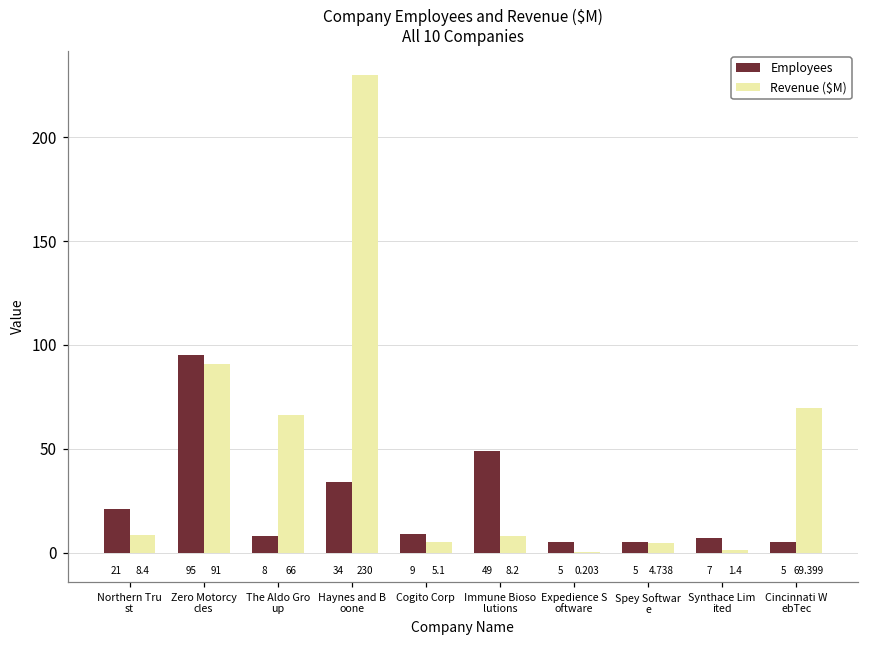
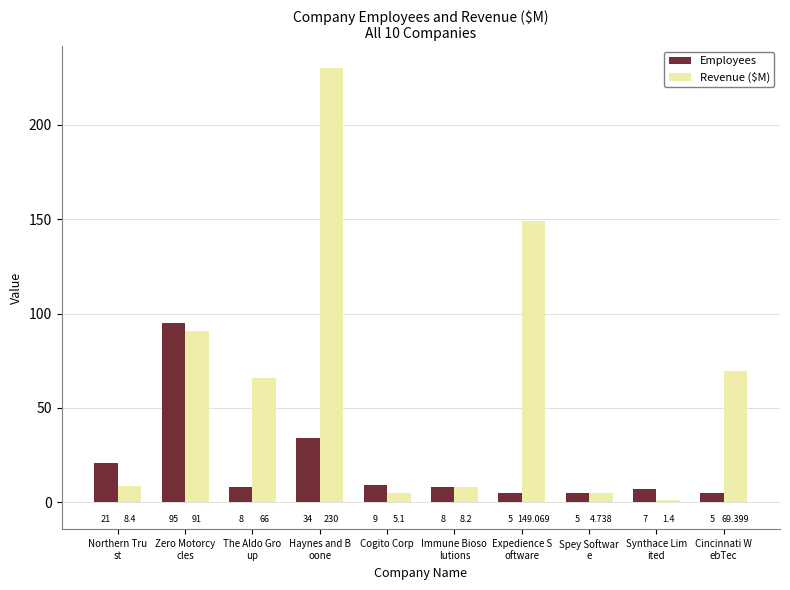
Employees, Immune Bioso lutions: 49 -> 8
Revenue ($M), Expedience S oftware: 0.203 -> 149.069
